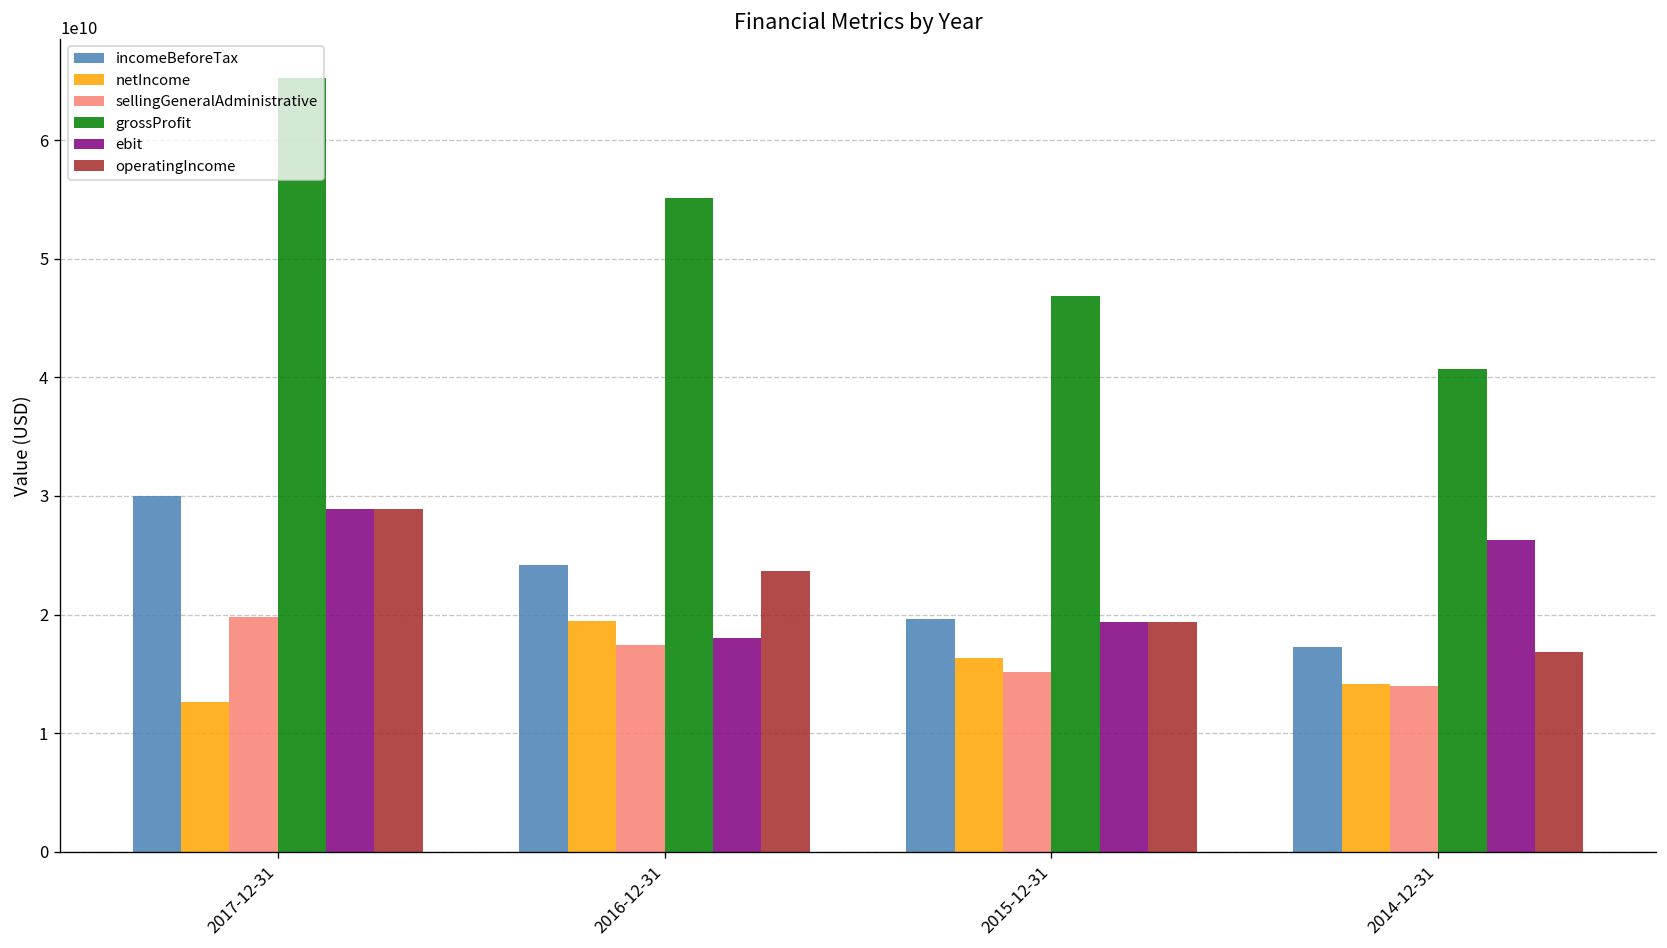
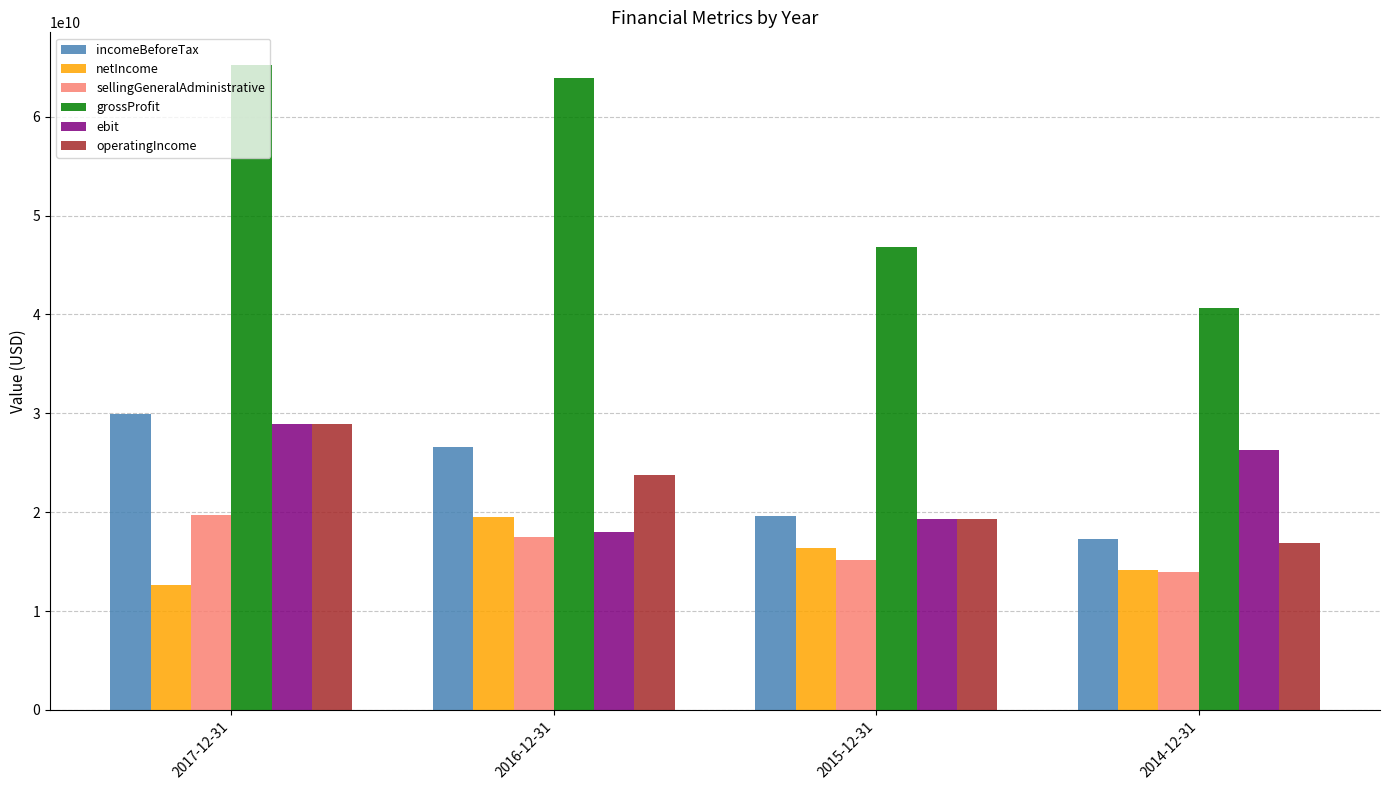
incomeBeforeTax, 2016-12-31: 24000000000 -> 27000000000
grossProfit, 2016-12-31: 55000000000 -> 64000000000
